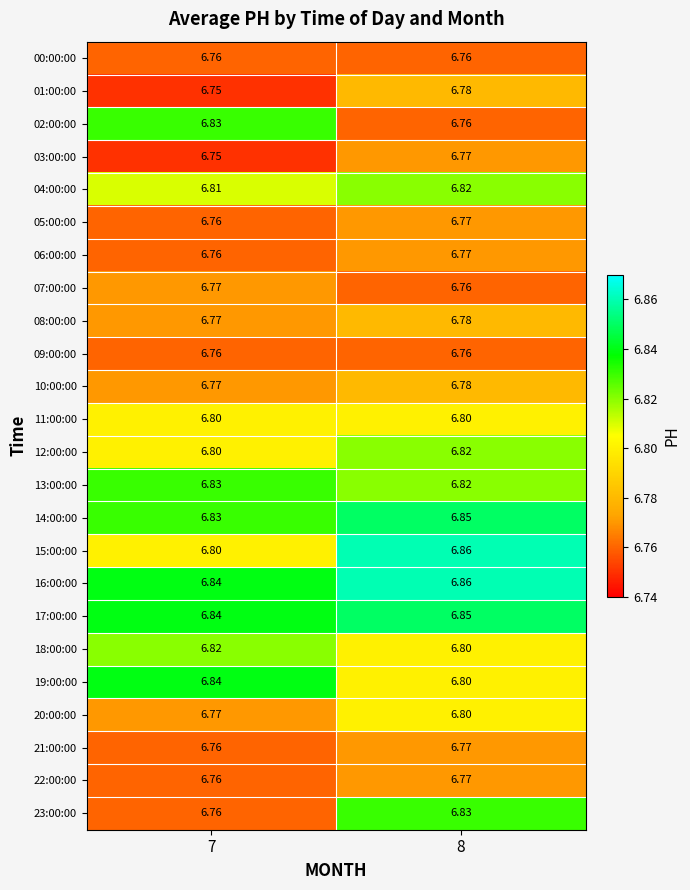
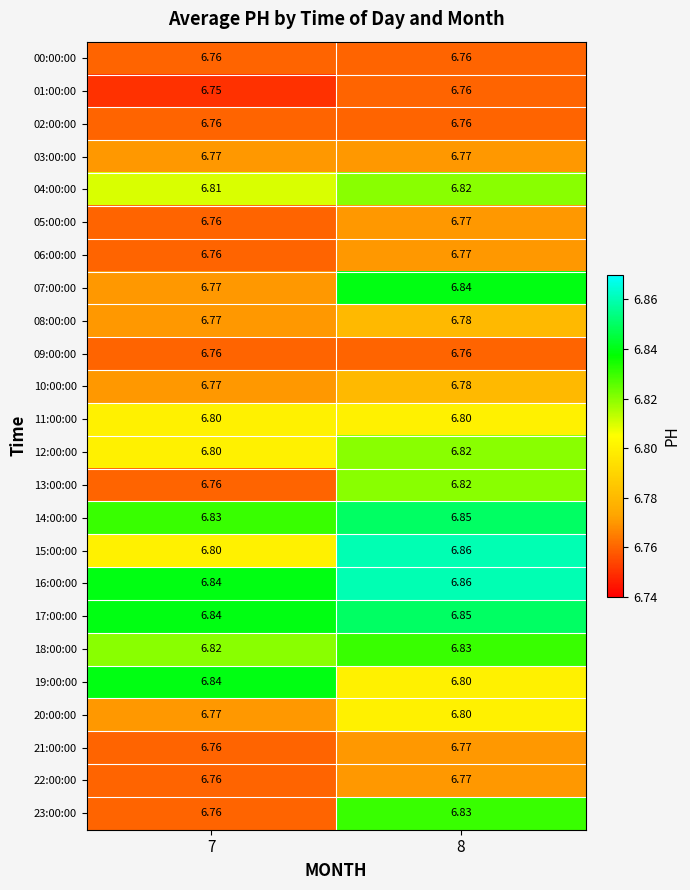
01:00:00, 8: 6.78 -> 6.76
02:00:00, 7: 6.83 -> 6.76
03:00:00, 7: 6.75 -> 6.77
07:00:00, 8: 6.76 -> 6.84
13:00:00, 7: 6.83 -> 6.76
18:00:00, 8: 6.80 -> 6.83
